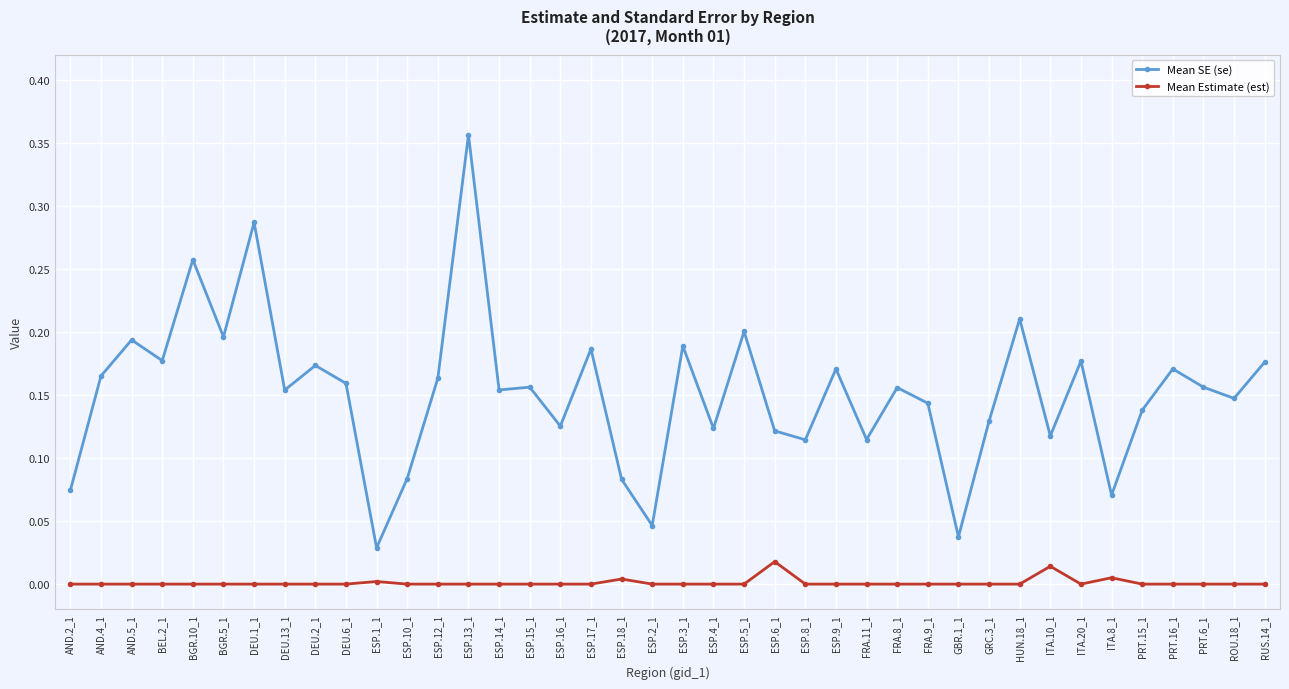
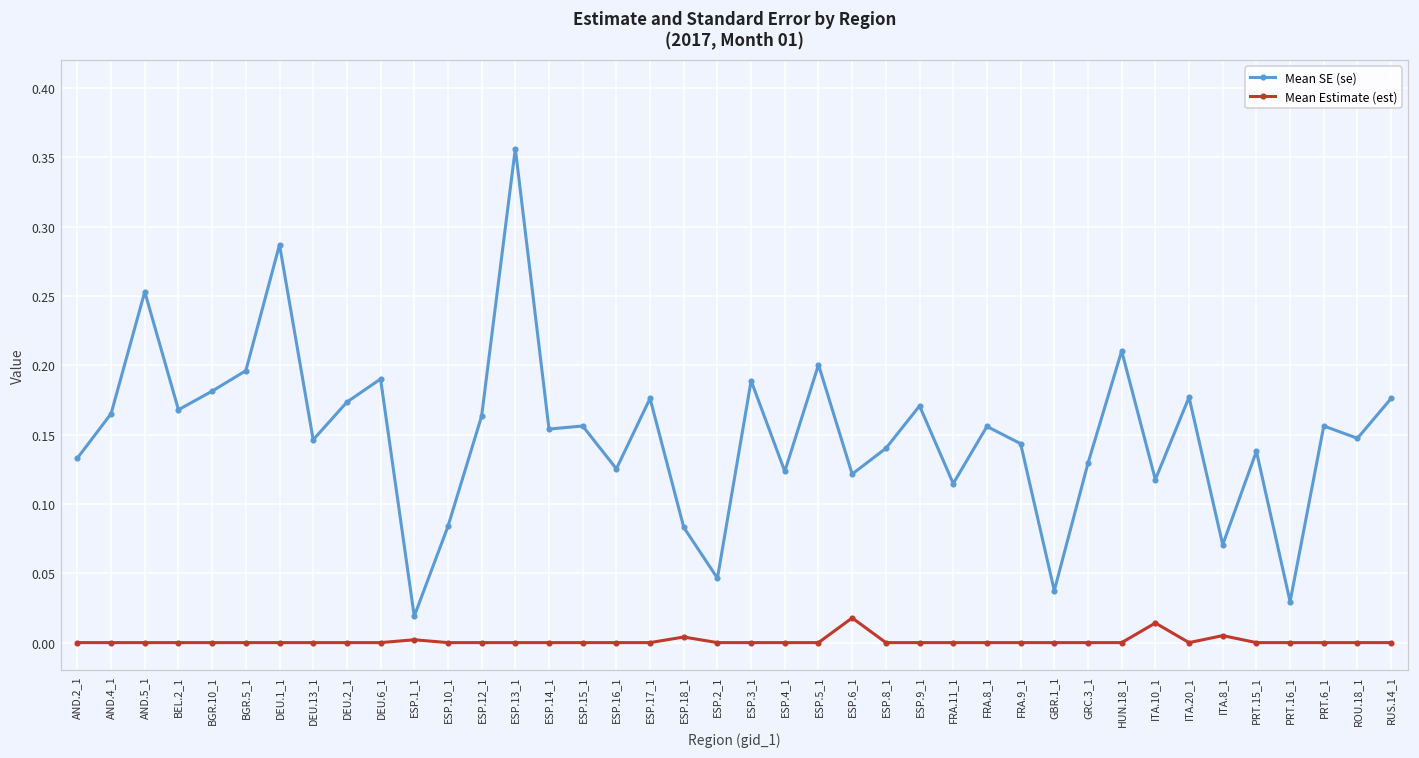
Mean SE (se), AND.2_1: 0.074 -> 0.133
Mean SE (se), AND.5_1: 0.194 -> 0.253
Mean SE (se), BEL.2_1: 0.177 -> 0.168
Mean SE (se), BGR.10_1: 0.257 -> 0.181
Mean SE (se), DEU.13_1: 0.154 -> 0.146
Mean SE (se), DEU.6_1: 0.159 -> 0.190
Mean SE (se), ESP.1_1: 0.029 -> 0.019
Mean SE (se), ESP.17_1: 0.186 -> 0.176
Mean SE (se), ESP.8_1: 0.114 -> 0.140
Mean SE (se), PRT.16_1: 0.171 -> 0.030
